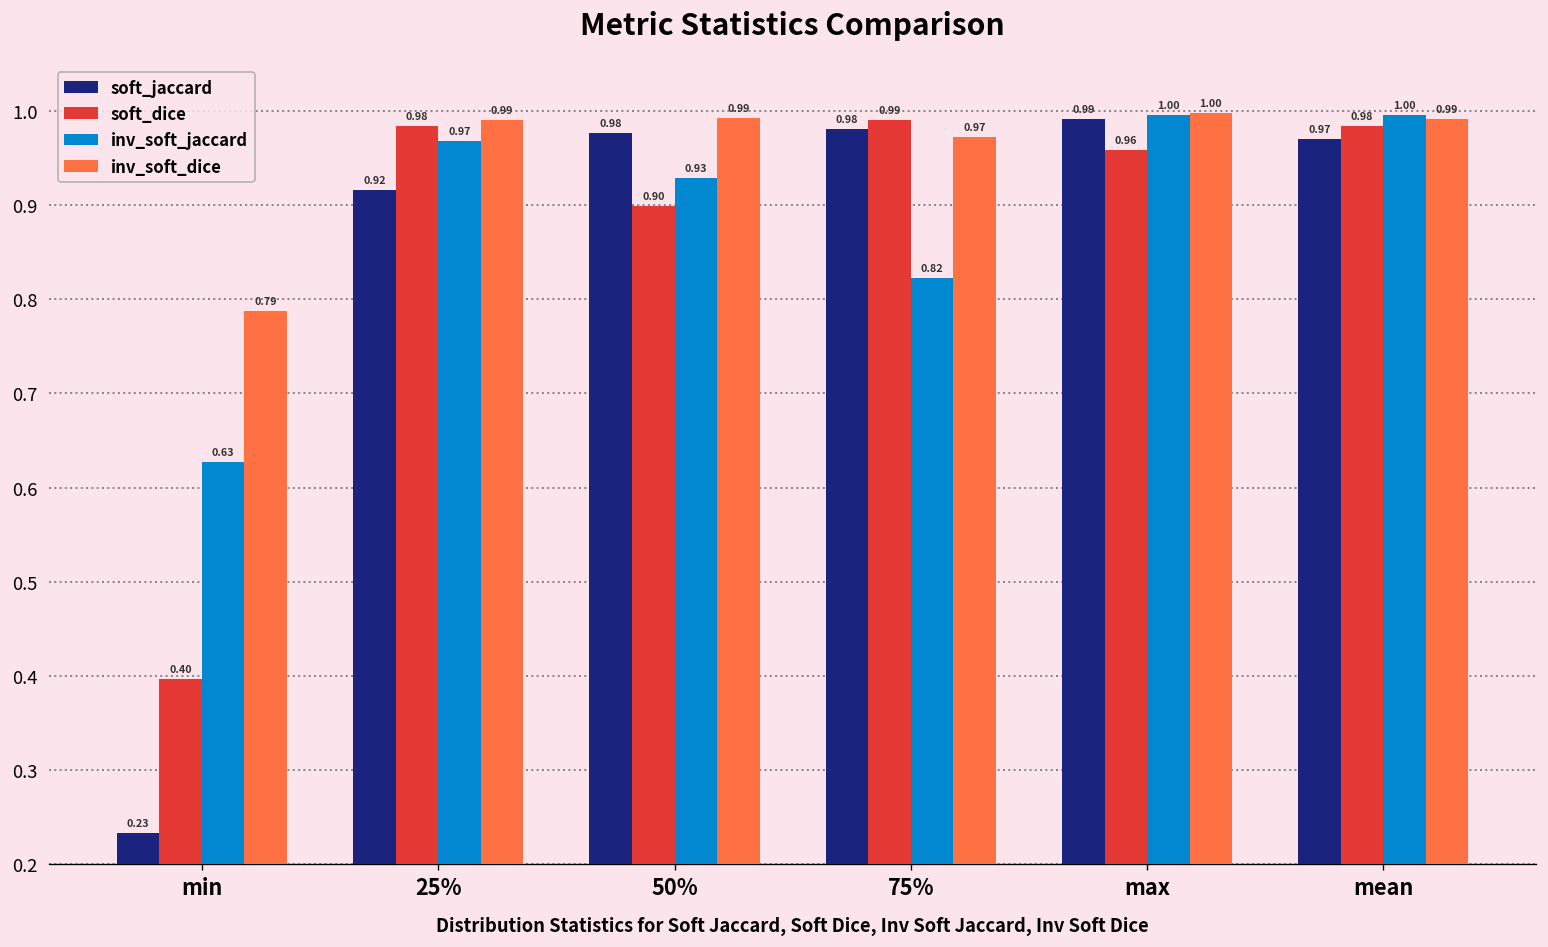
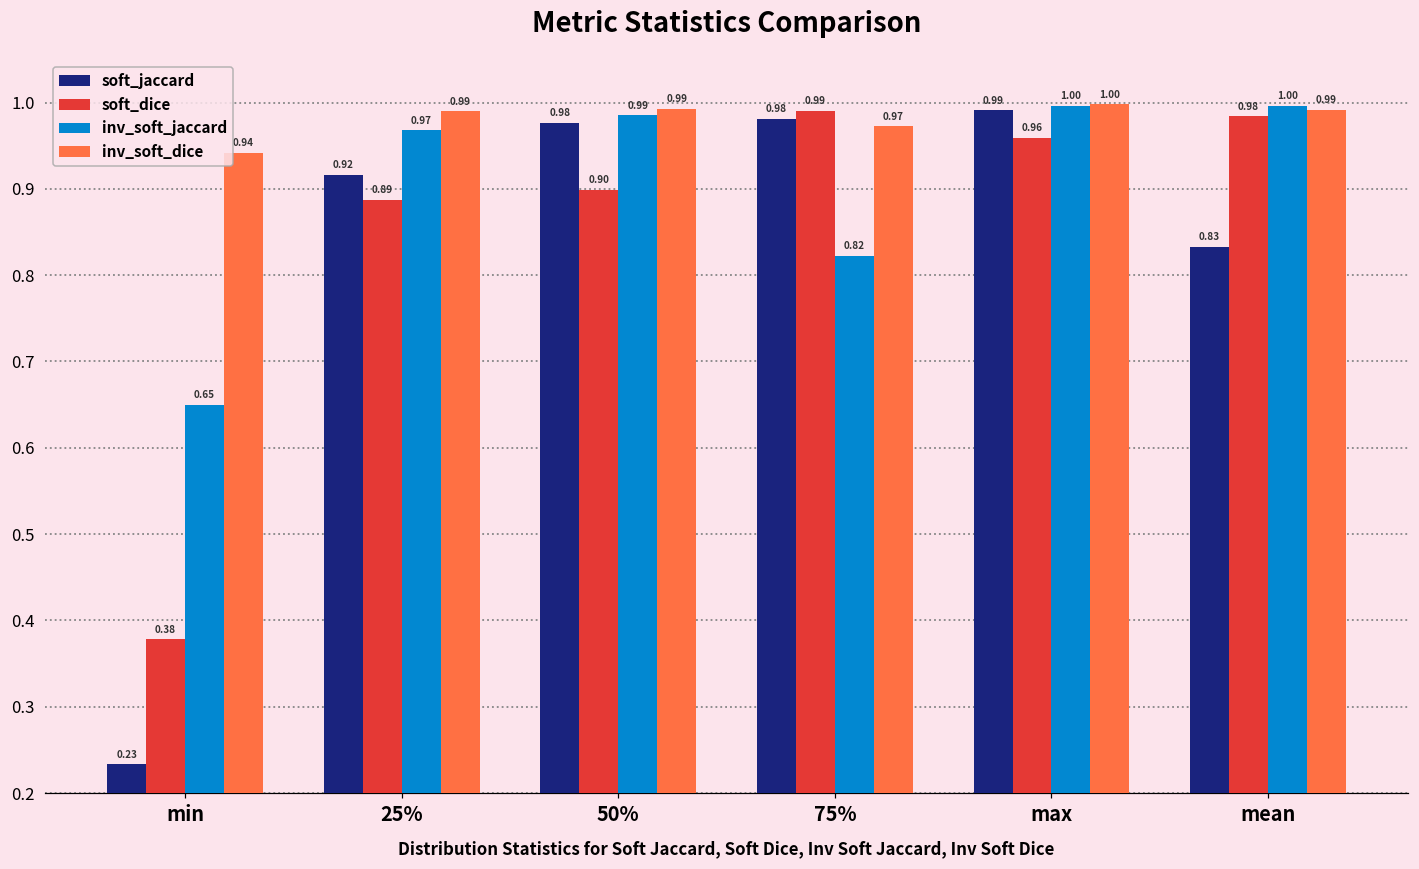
soft_dice, min: 0.40 -> 0.38
inv_soft_jaccard, min: 0.63 -> 0.65
inv_soft_dice, min: 0.79 -> 0.94
soft_dice, 25%: 0.98 -> 0.89
inv_soft_jaccard, 50%: 0.93 -> 0.99
soft_jaccard, mean: 0.97 -> 0.83
